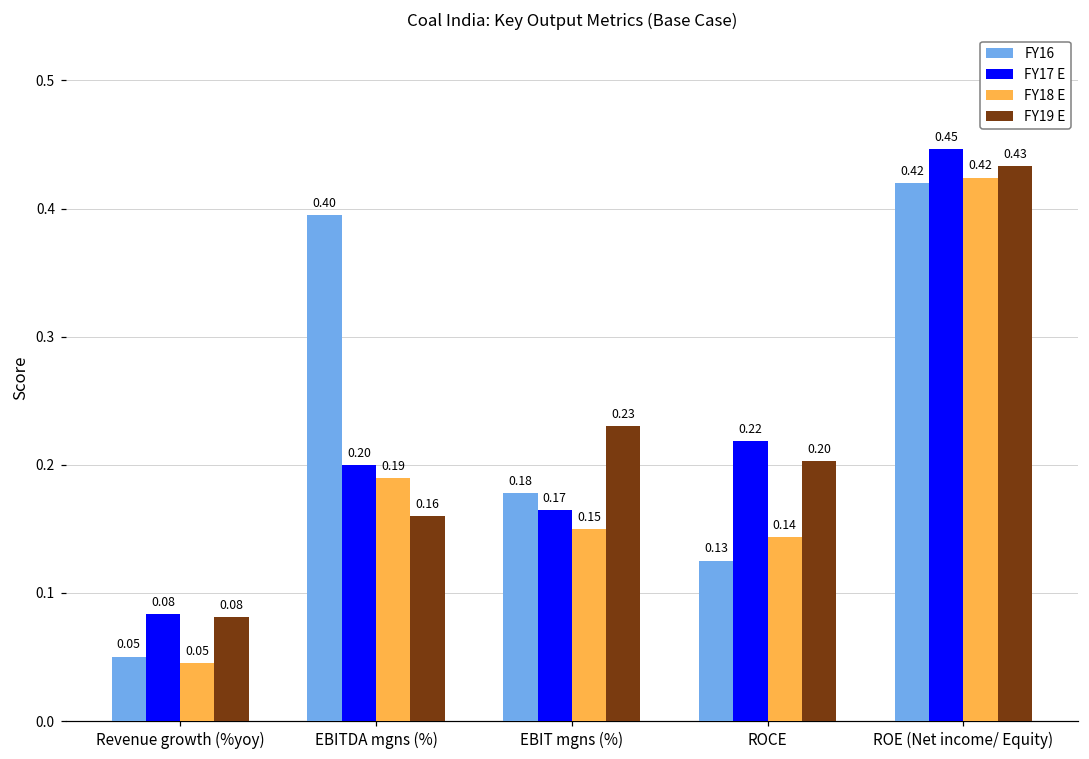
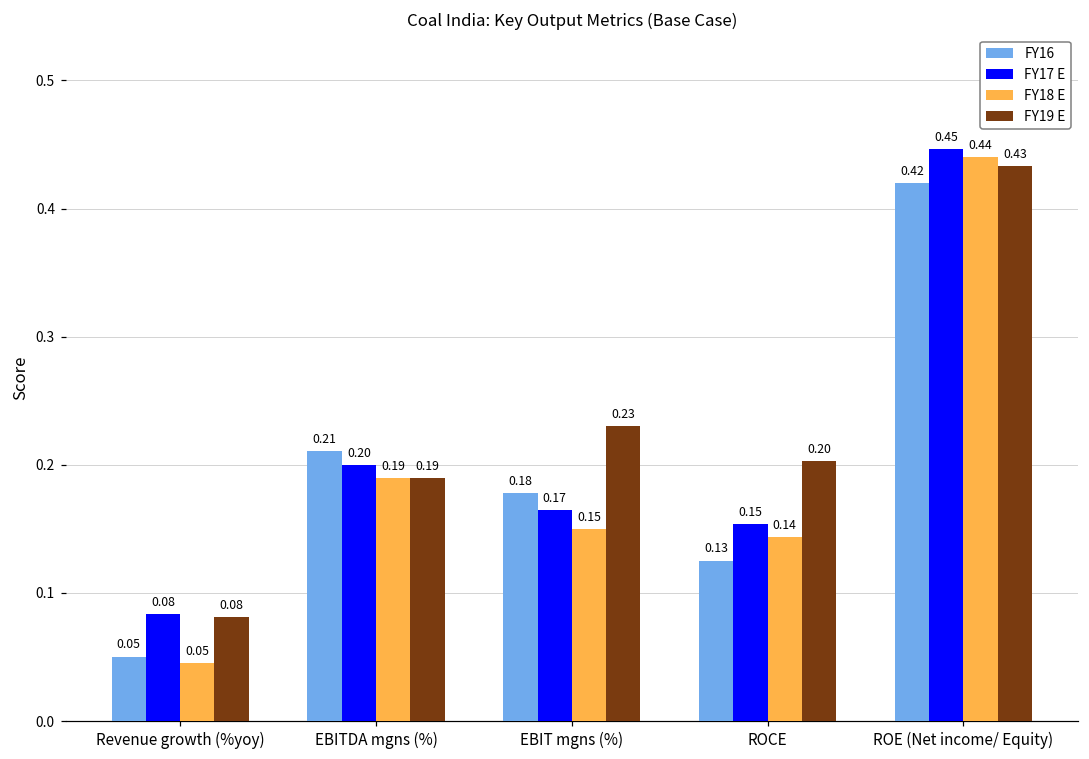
FY16, EBITDA mgns (%): 0.40 -> 0.21
FY19 E, EBITDA mgns (%): 0.16 -> 0.19
FY17 E, ROCE: 0.22 -> 0.15
FY18 E, ROE (Net income/ Equity): 0.42 -> 0.44
